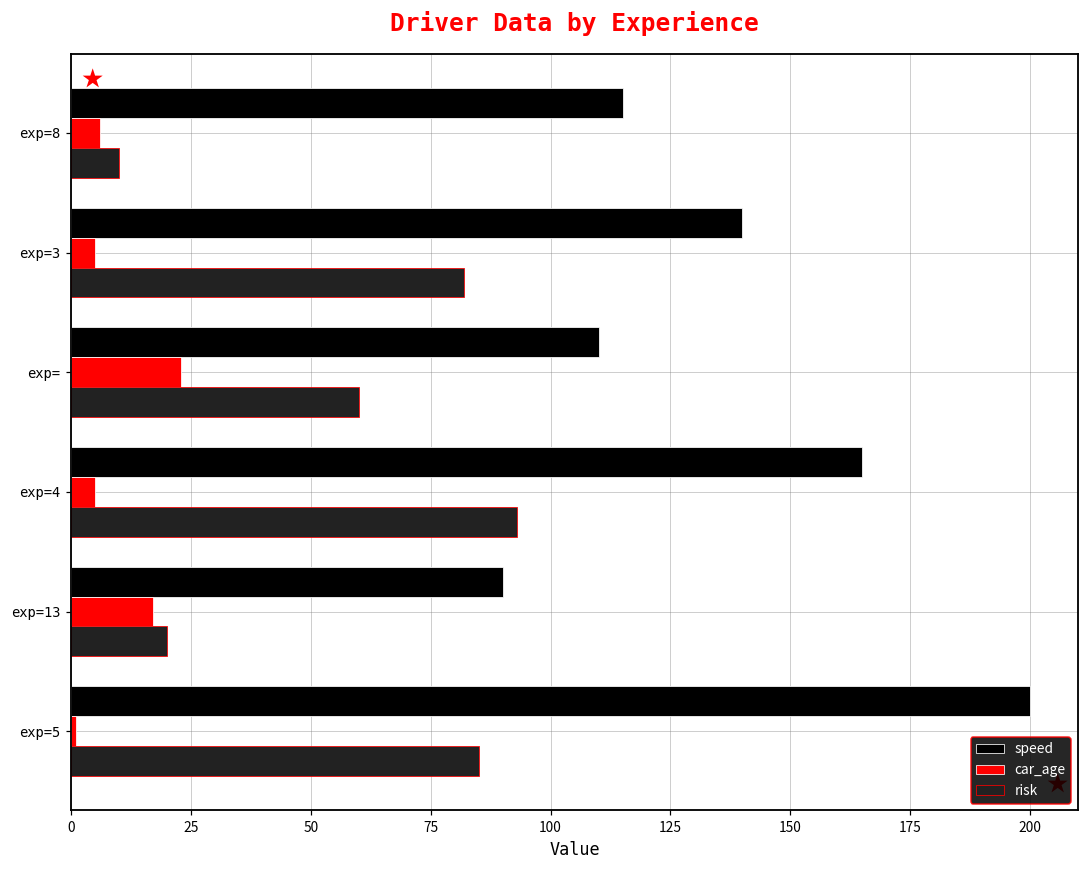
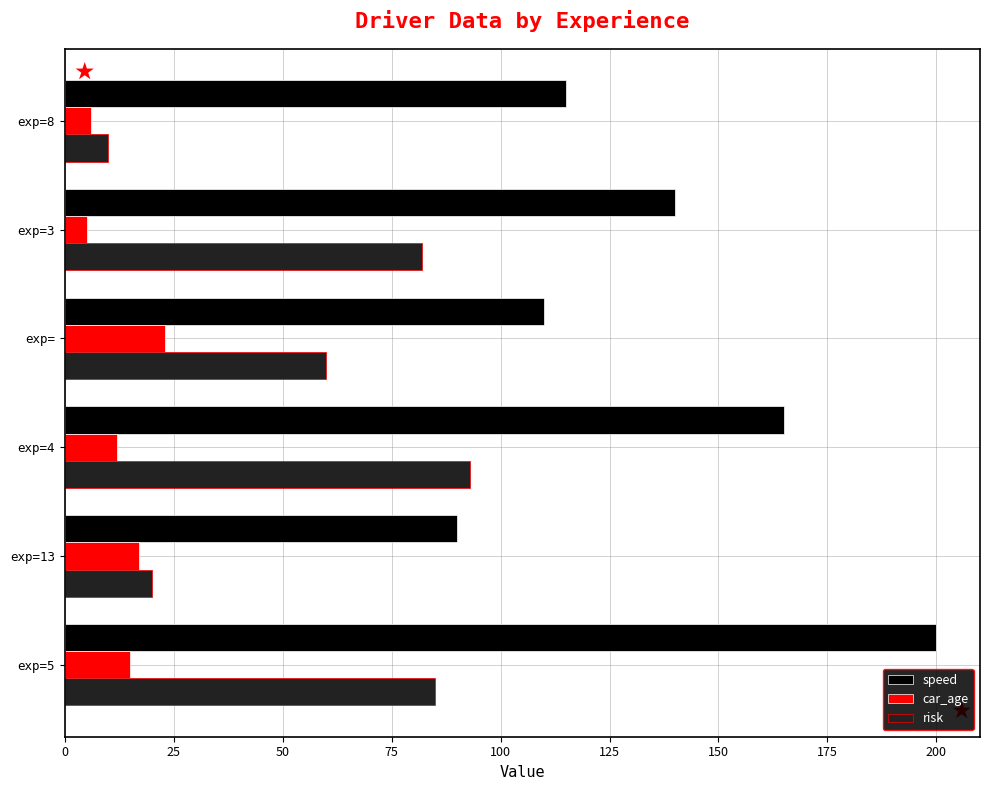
car_age, exp=4: 5 -> 12
car_age, exp=5: 1 -> 15
